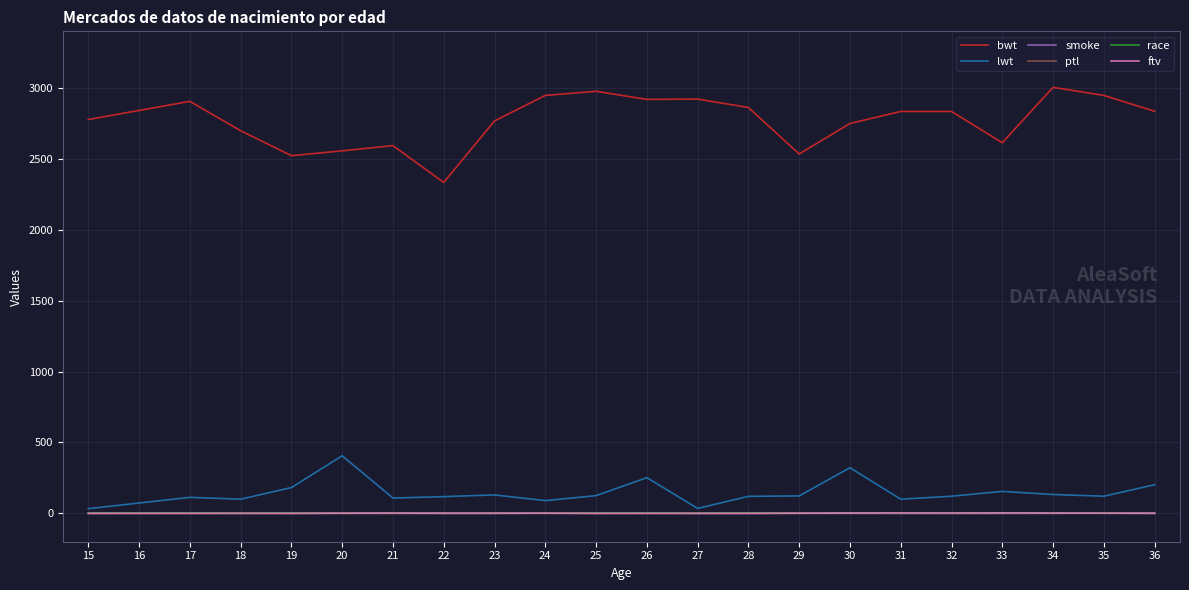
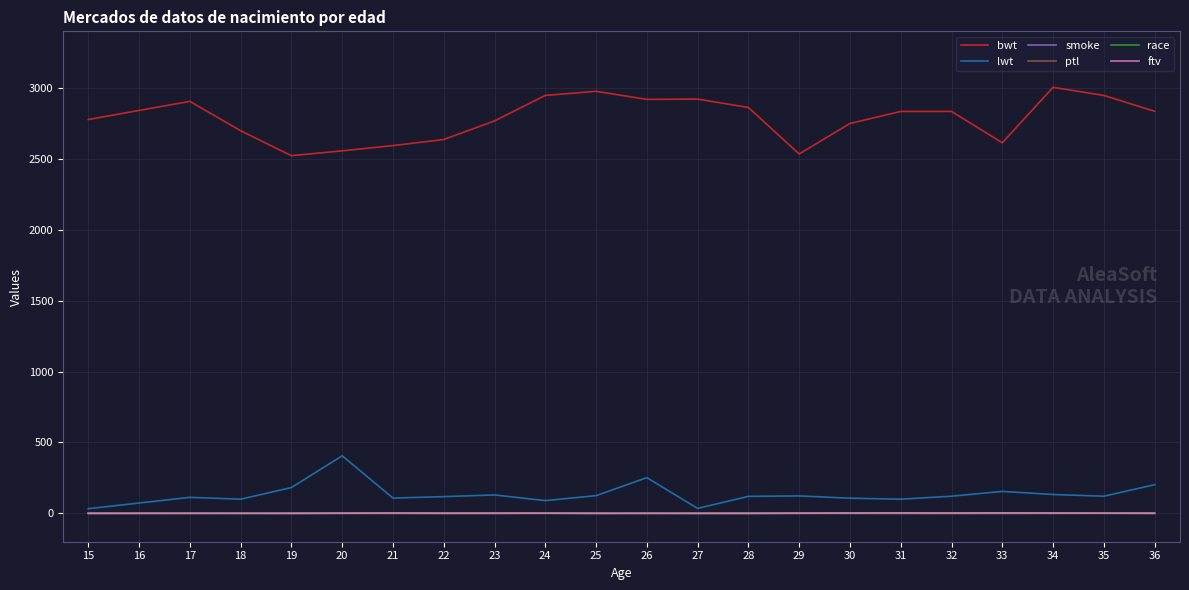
bwt, 22: 2330 -> 2640
lwt, 30: 320 -> 110
